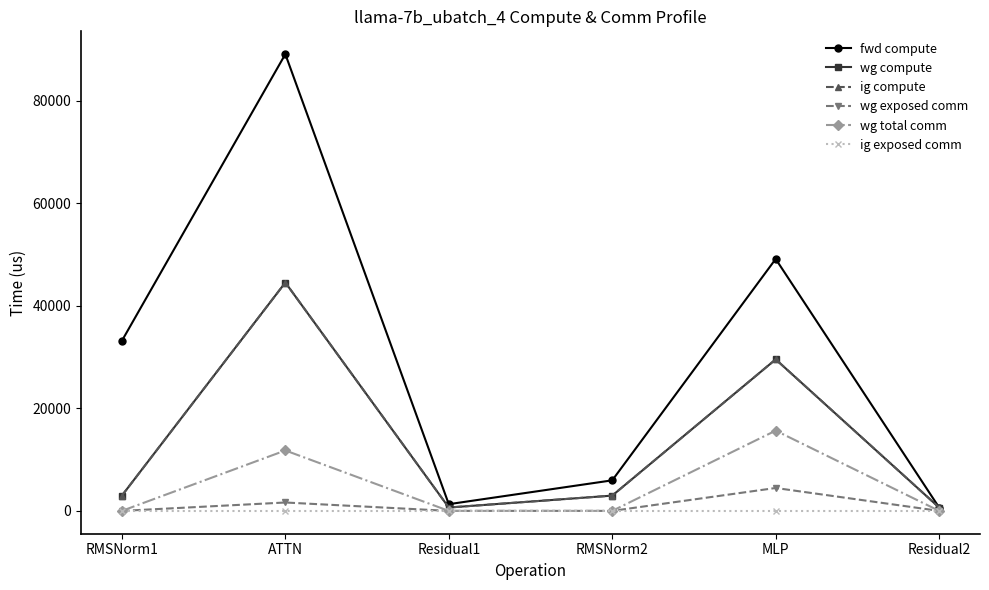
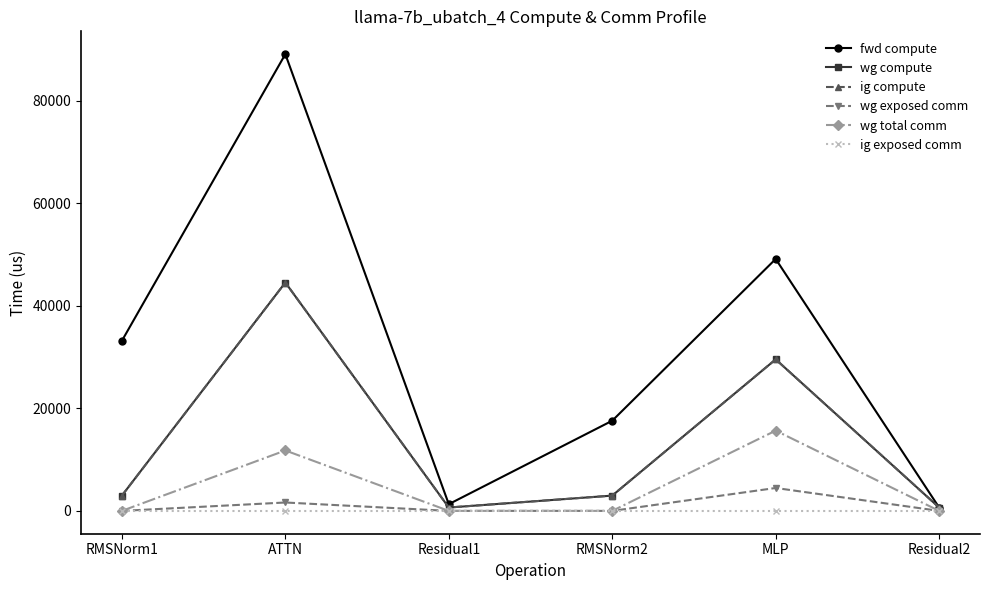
fwd compute, RMSNorm2: 6000 -> 18000
